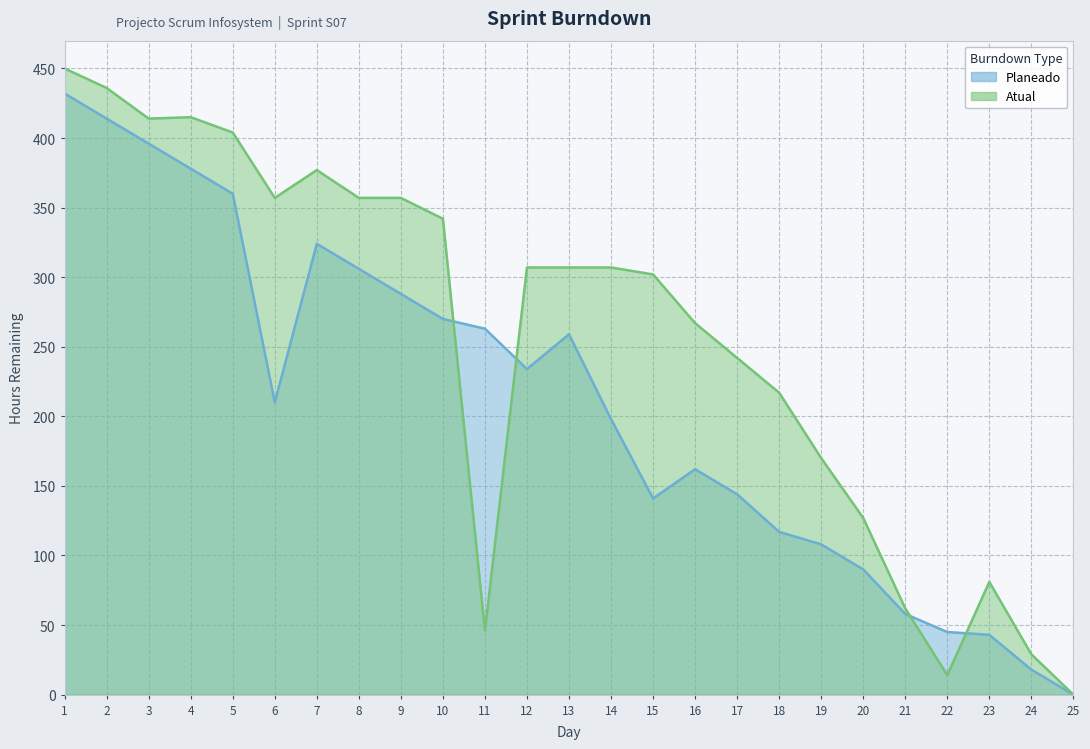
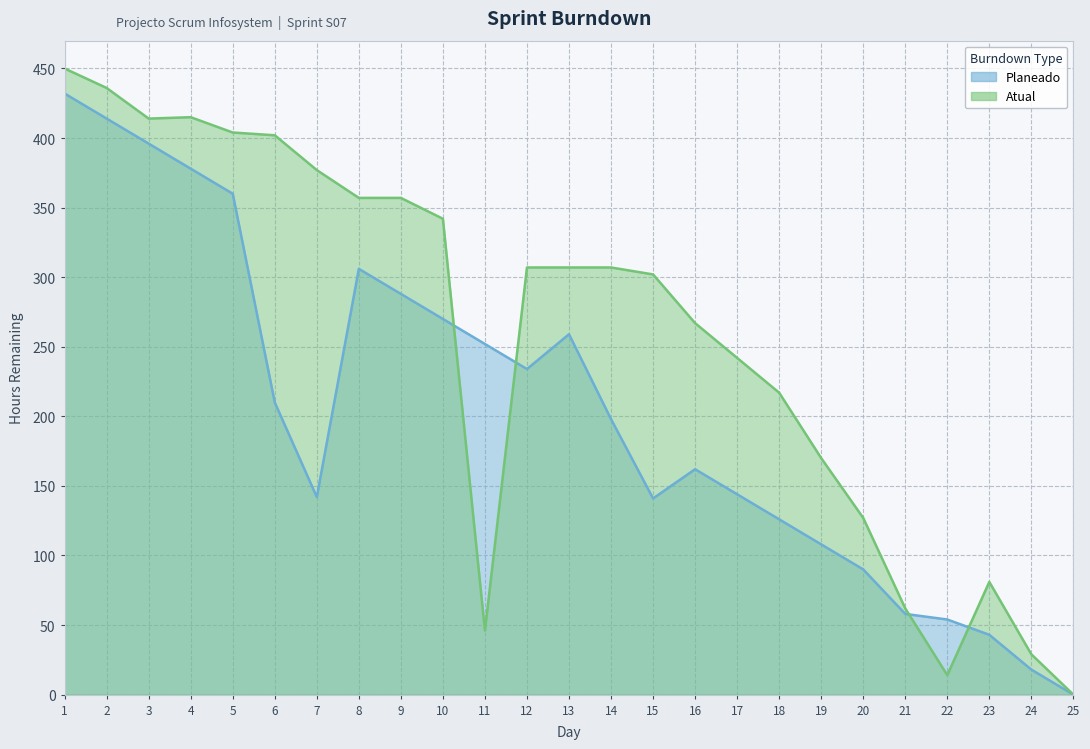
Atual, 6: 357 -> 402
Planeado, 7: 324 -> 142
Planeado, 11: 263 -> 252
Planeado, 18: 117 -> 126
Planeado, 22: 45 -> 54
